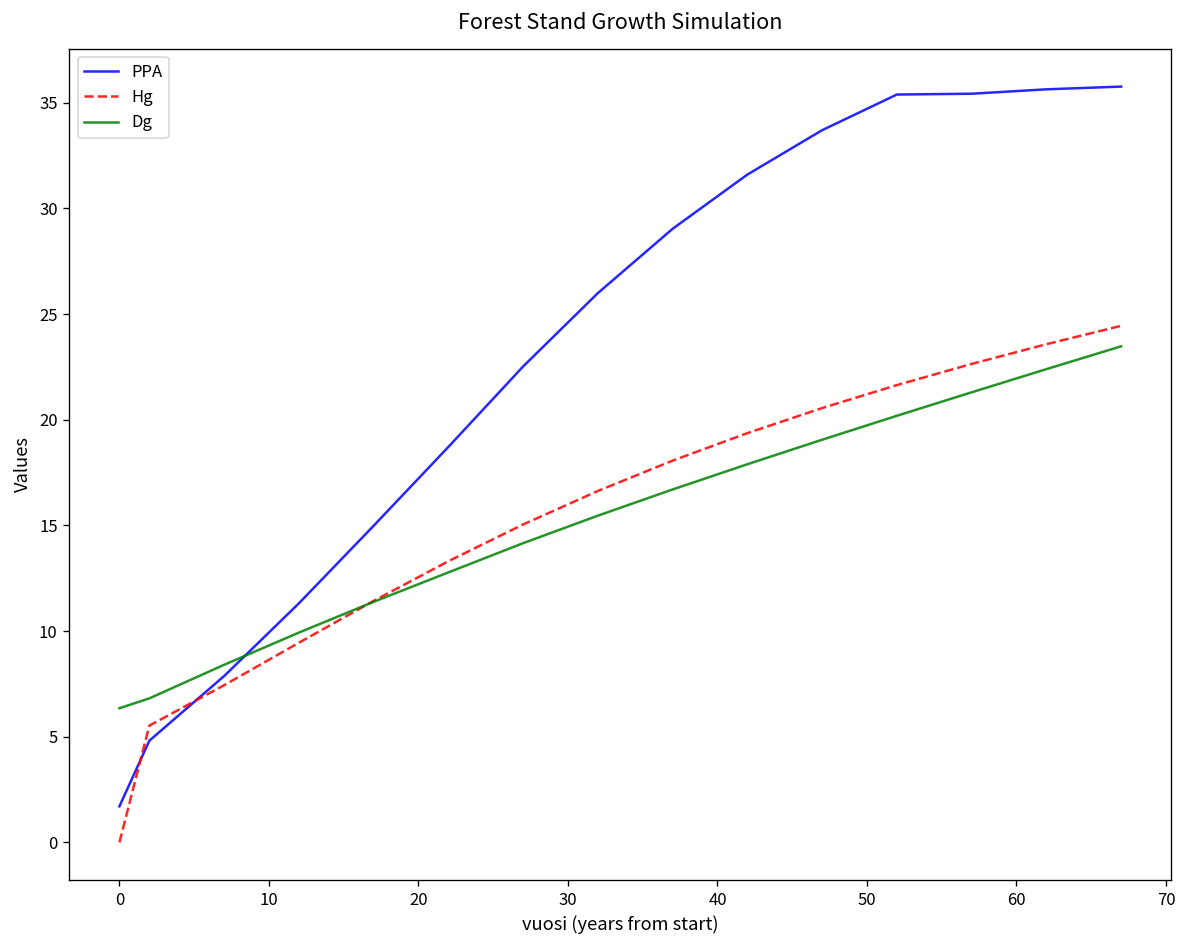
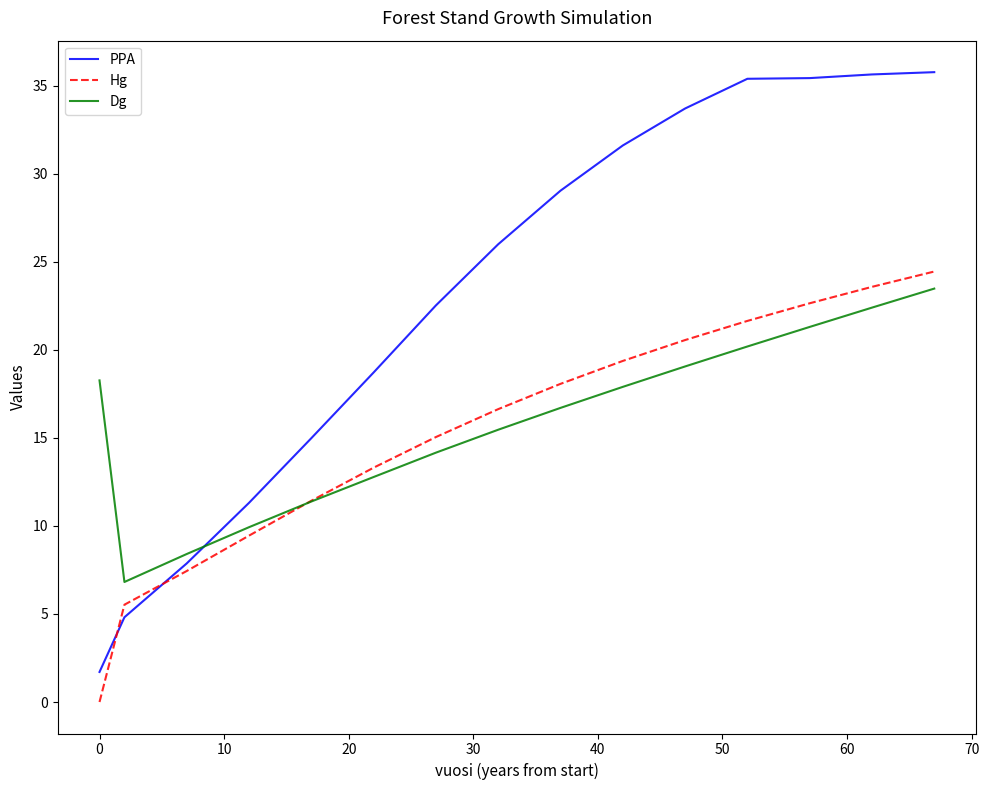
Dg, 0: 6.3 -> 18.3
